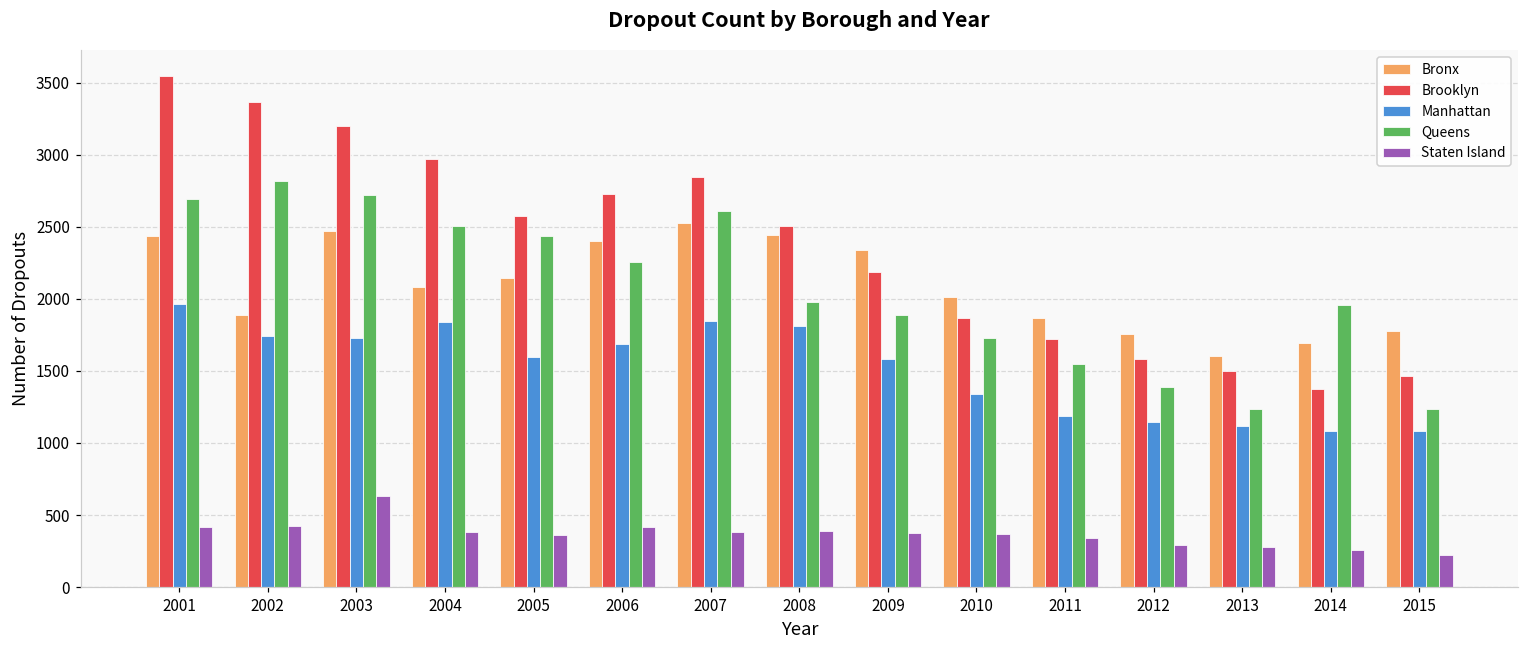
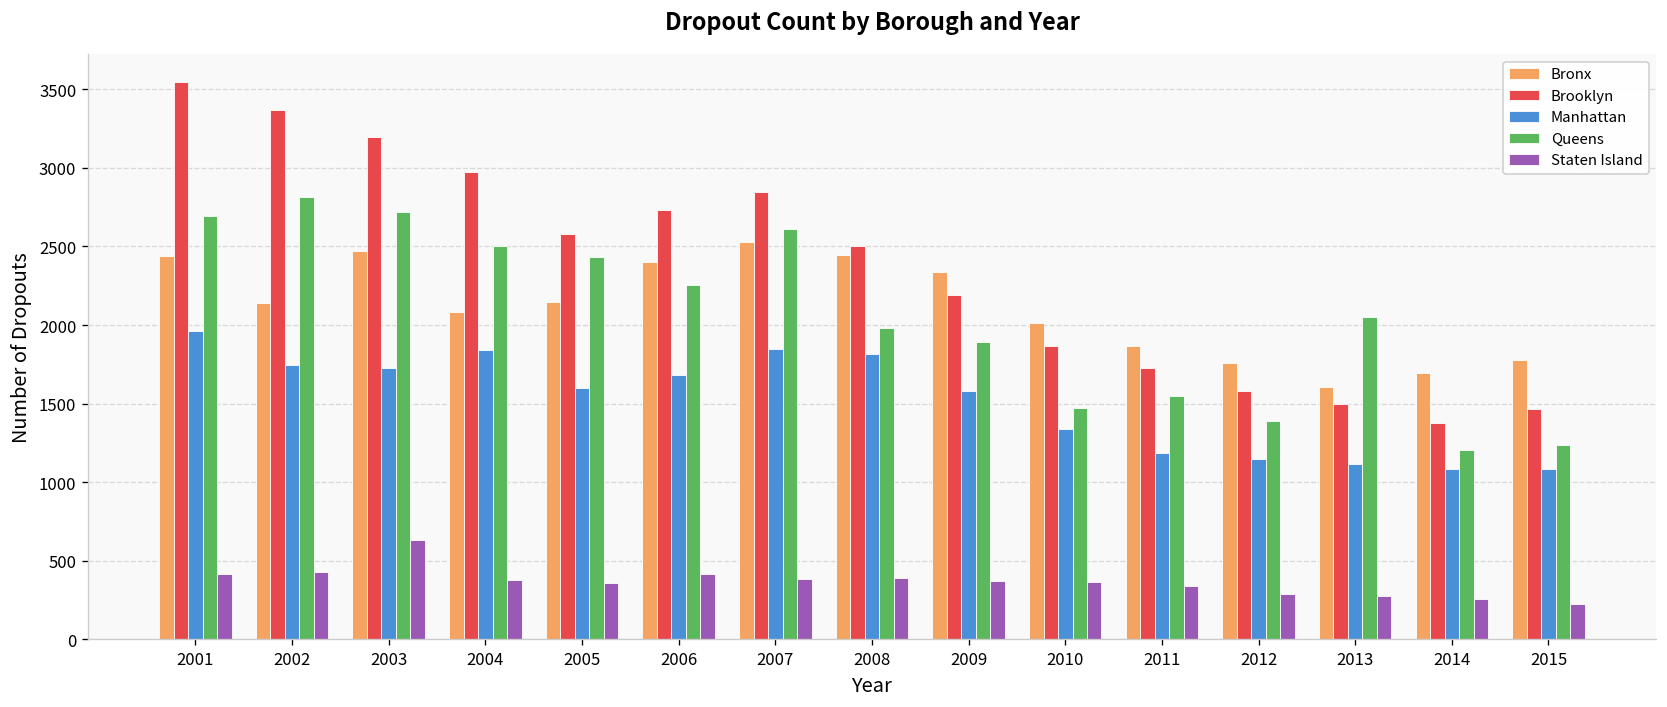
Bronx, 2002: 1890 -> 2140
Queens, 2010: 1730 -> 1470
Queens, 2013: 1240 -> 2050
Queens, 2014: 1960 -> 1200
